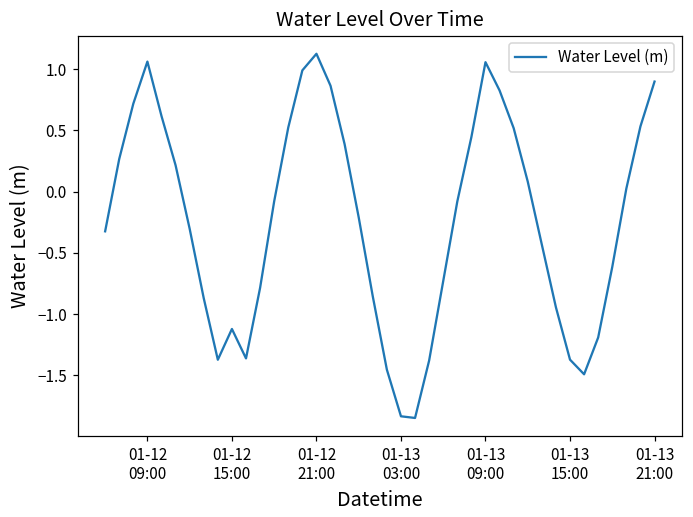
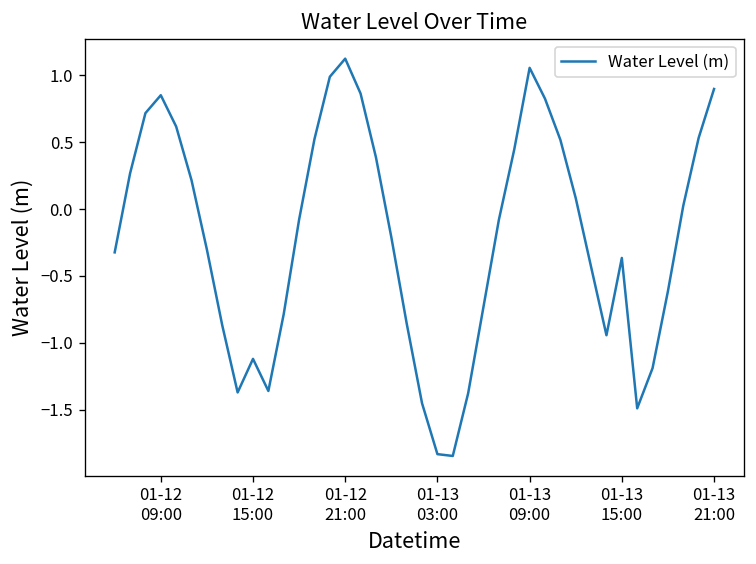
01-12 09:00: 1.06 -> 0.85
01-13 15:00: -1.37 -> -0.37
